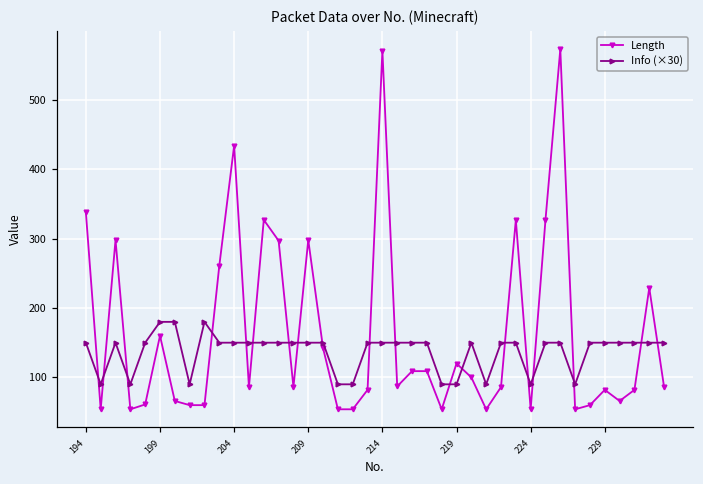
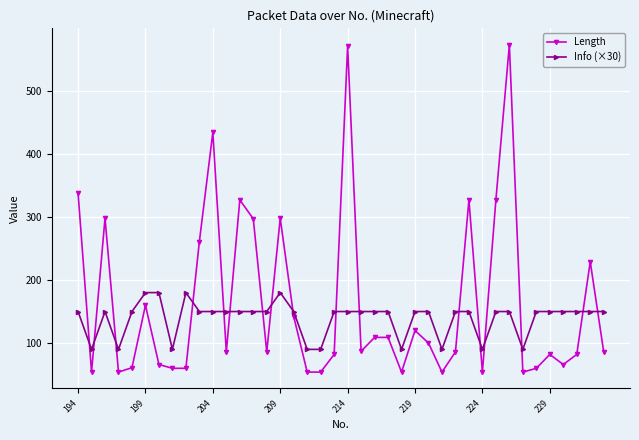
Info (×30), 209: 150 -> 180
Info (×30), 219: 90 -> 150
